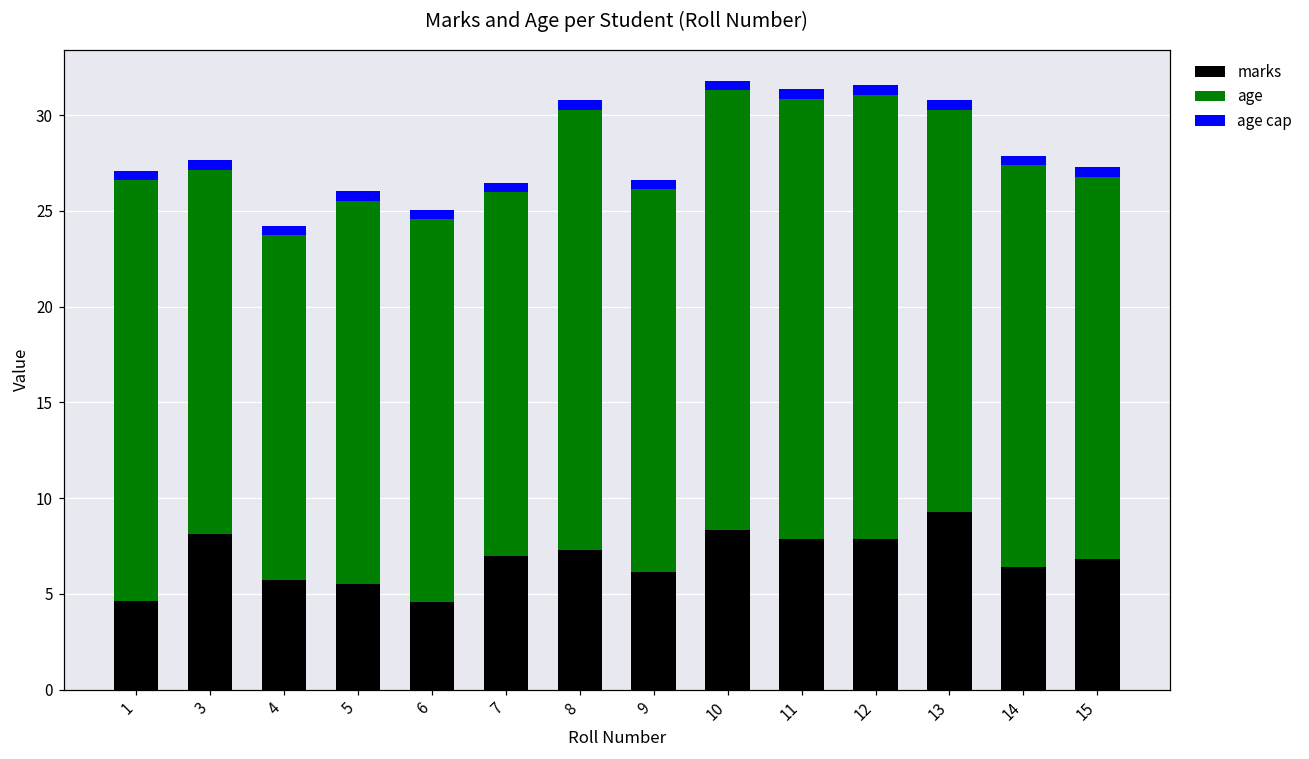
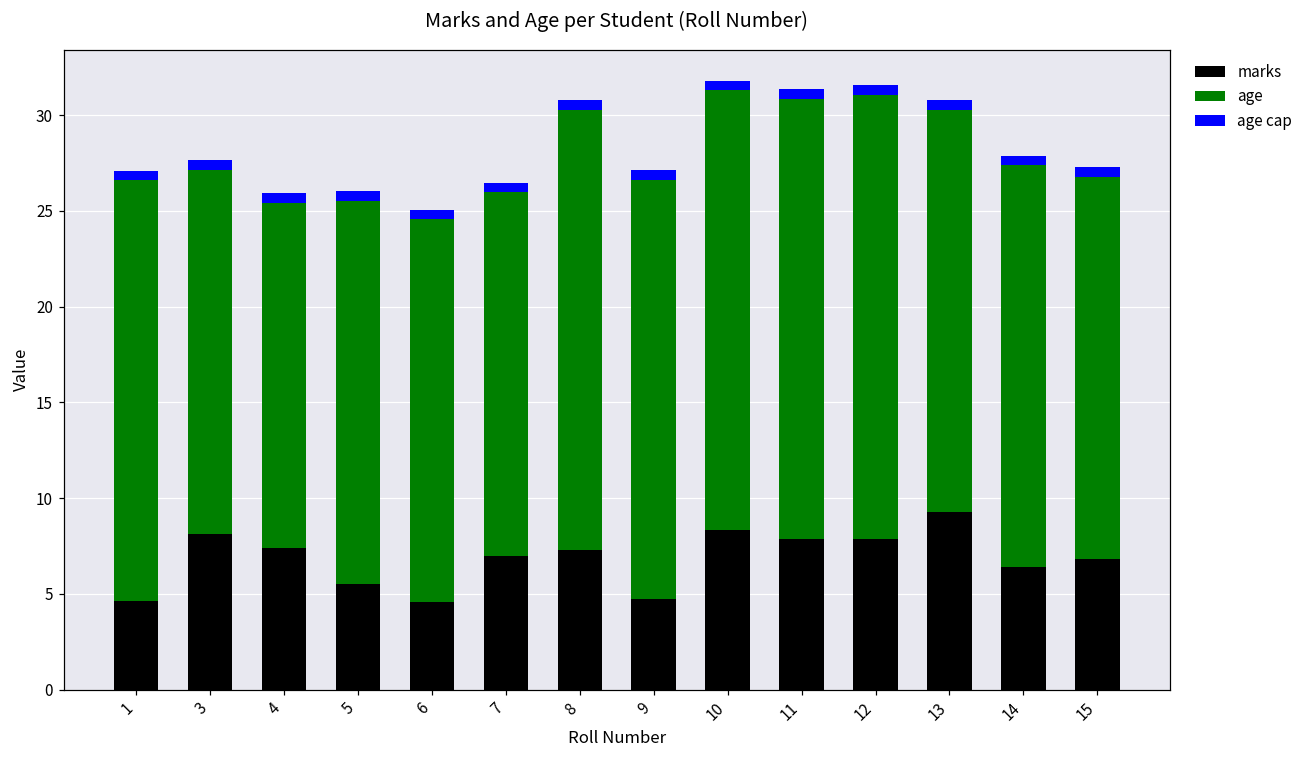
marks, 4: 5.7 -> 7.4
marks, 9: 6.1 -> 4.7
age, 9: 20.0 -> 21.9
